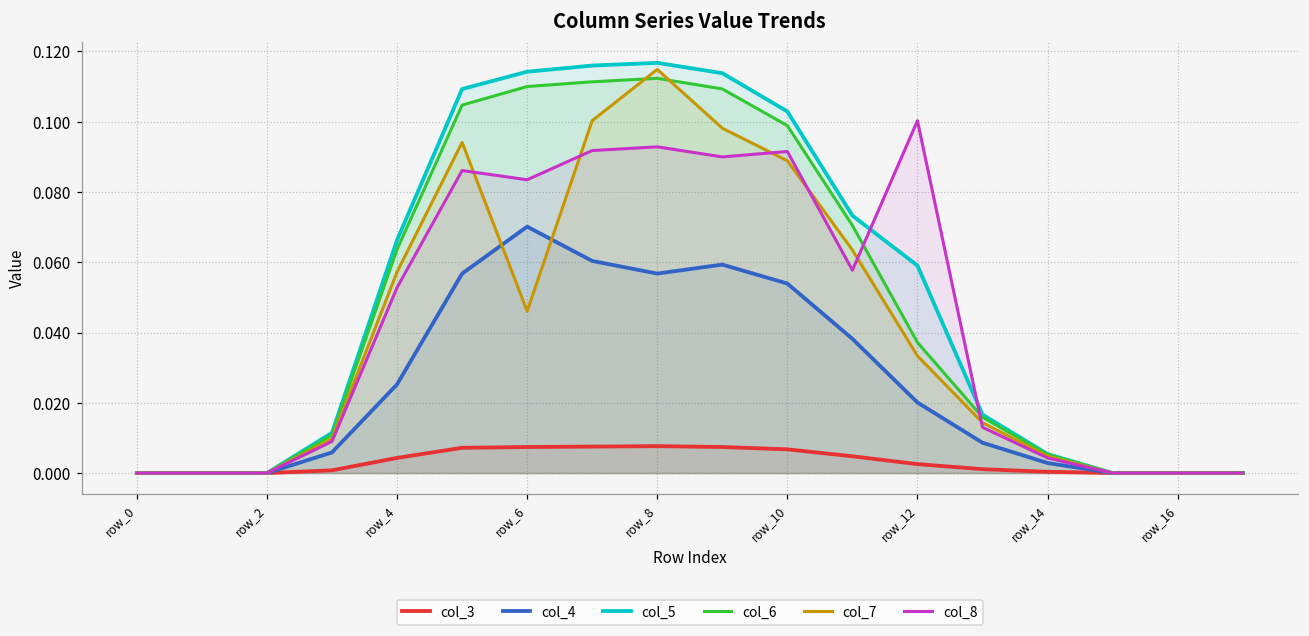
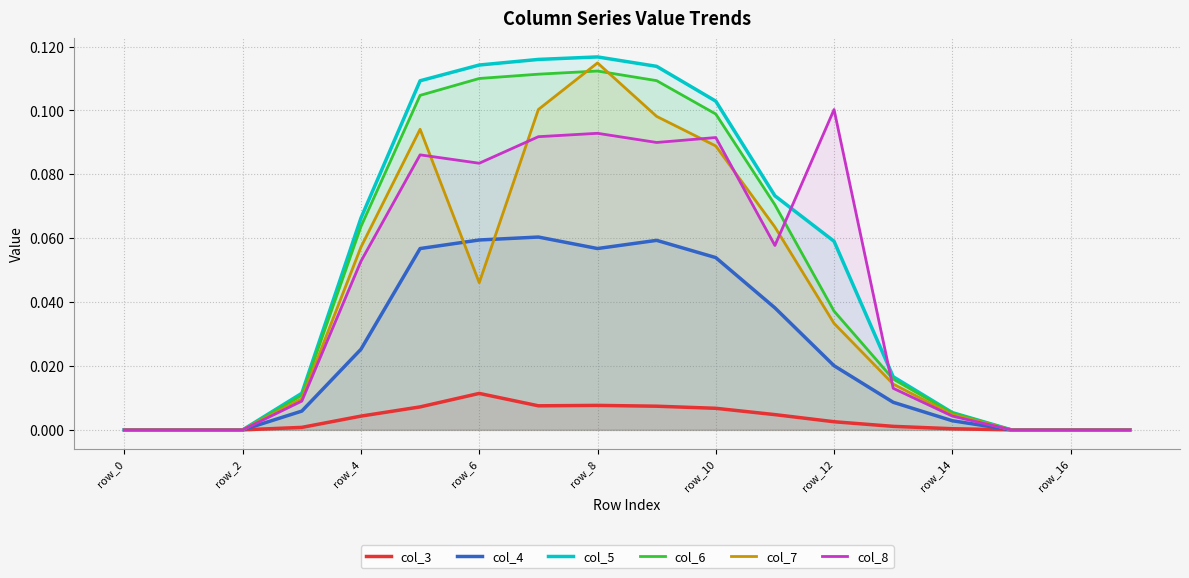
col_3, row_6: 0.007 -> 0.011
col_4, row_6: 0.070 -> 0.059
